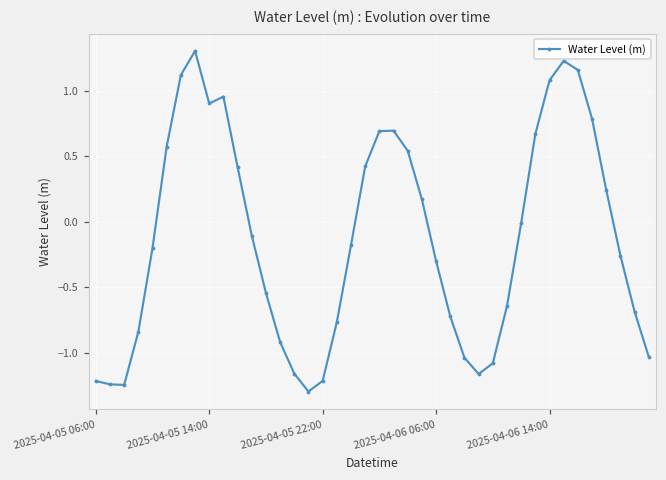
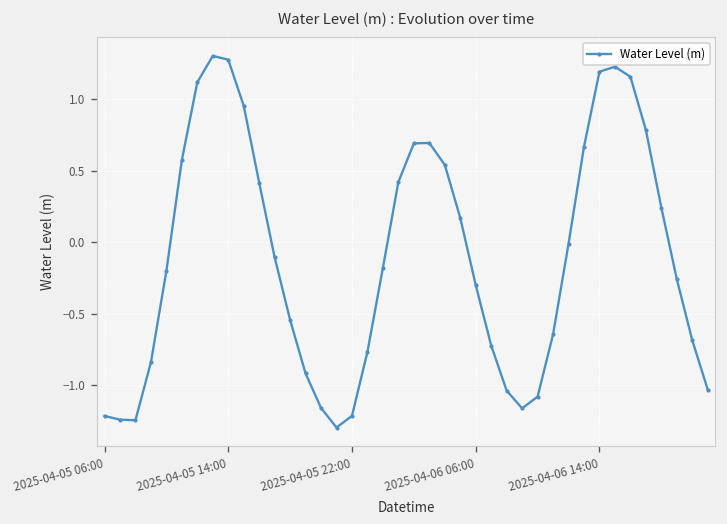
2025-04-05 14:00: 0.90 -> 1.28
2025-04-06 14:00: 1.08 -> 1.19
